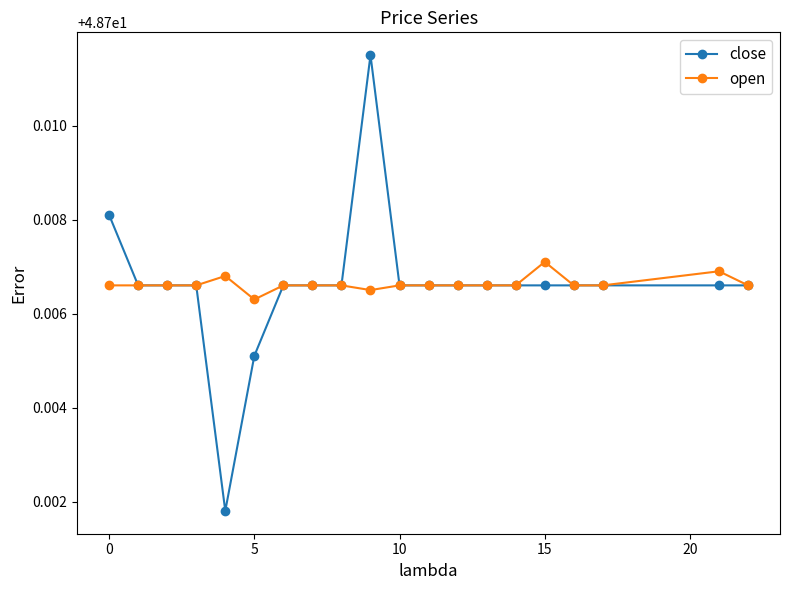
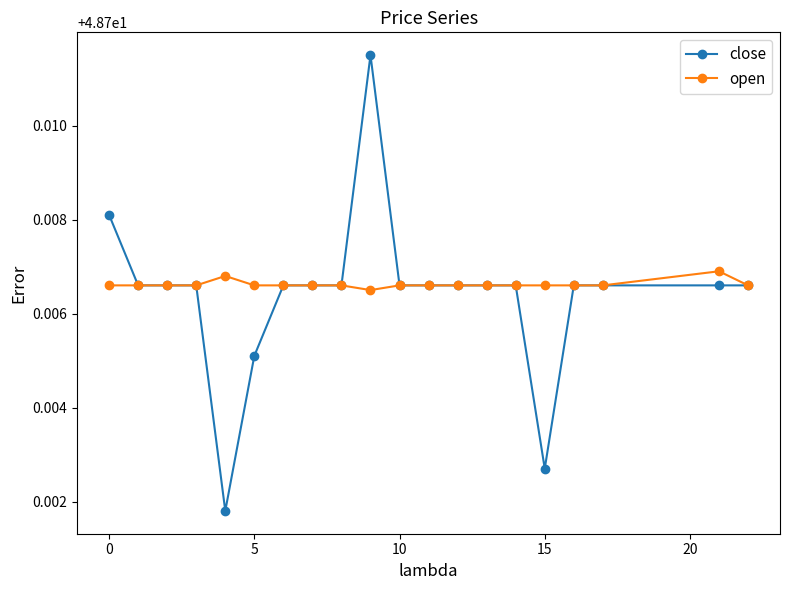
open, 5: 48.7063 -> 48.7066
close, 15: 48.7066 -> 48.7027
open, 15: 48.7071 -> 48.7066
